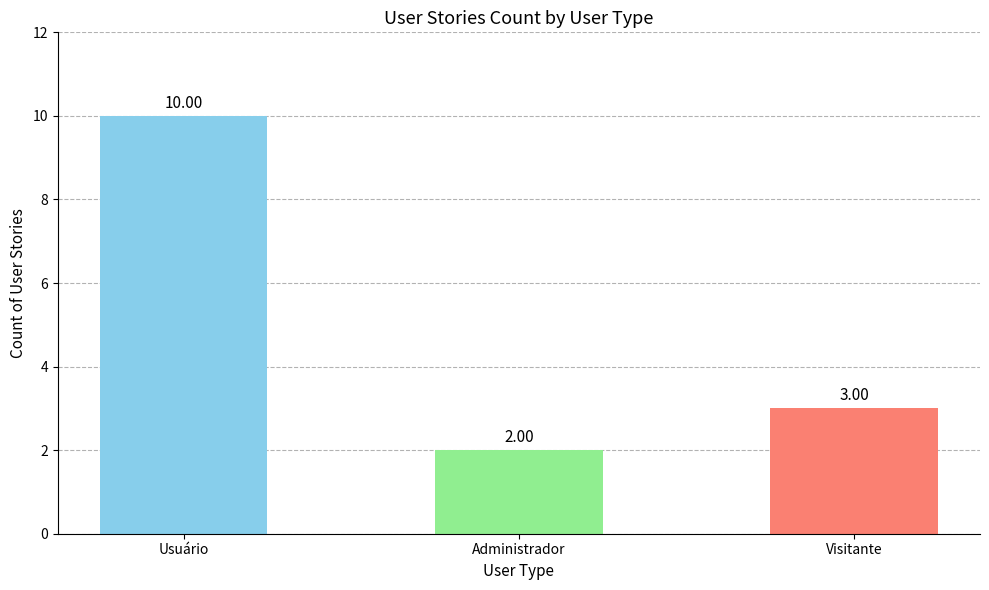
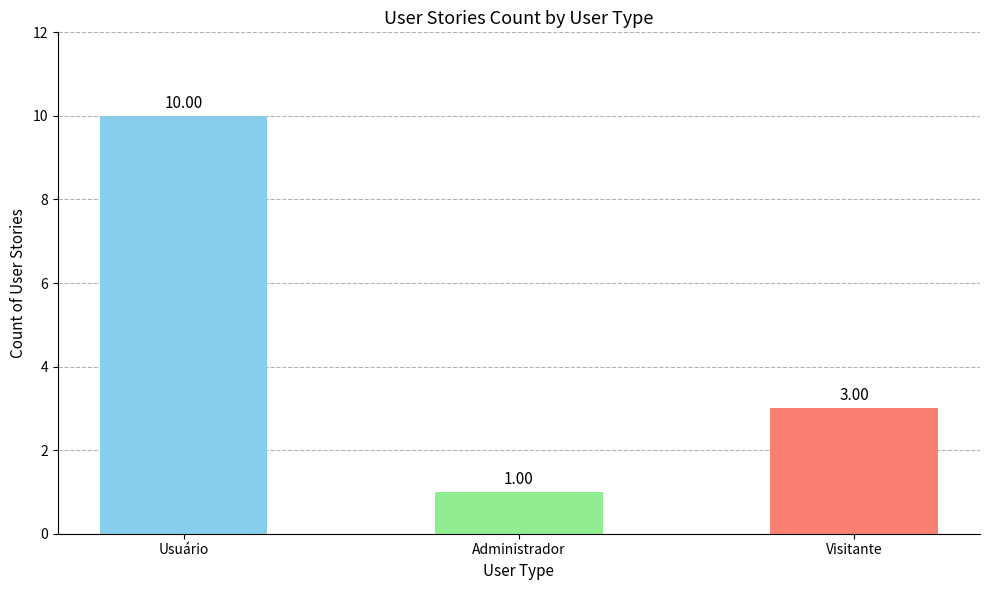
Administrador: 2.00 -> 1.00
